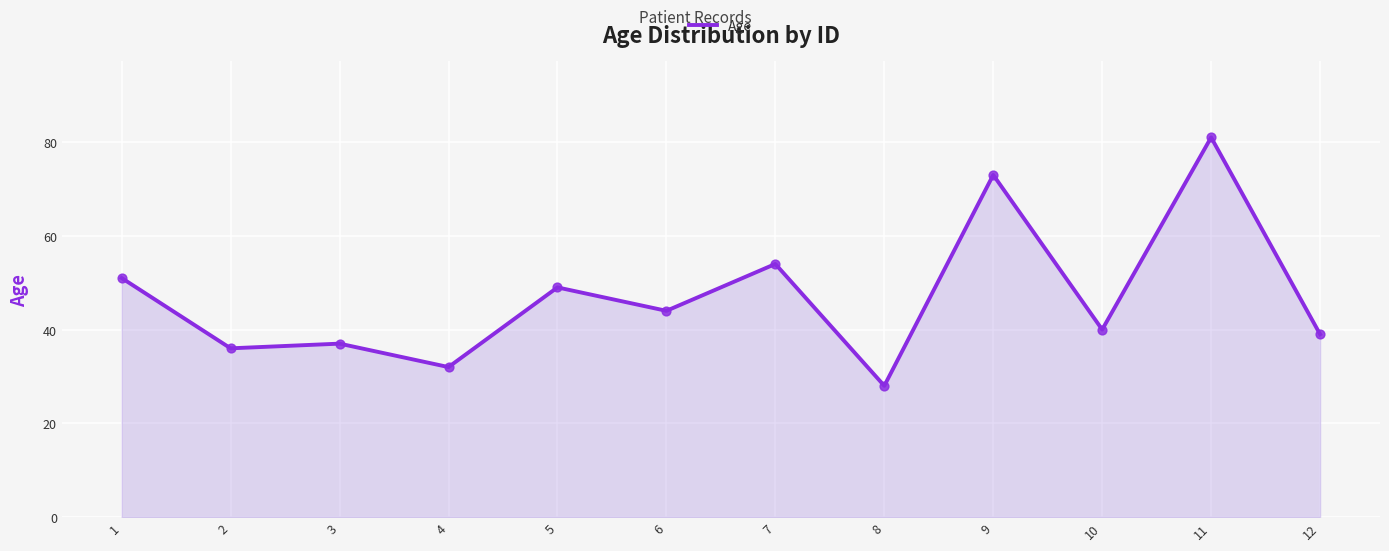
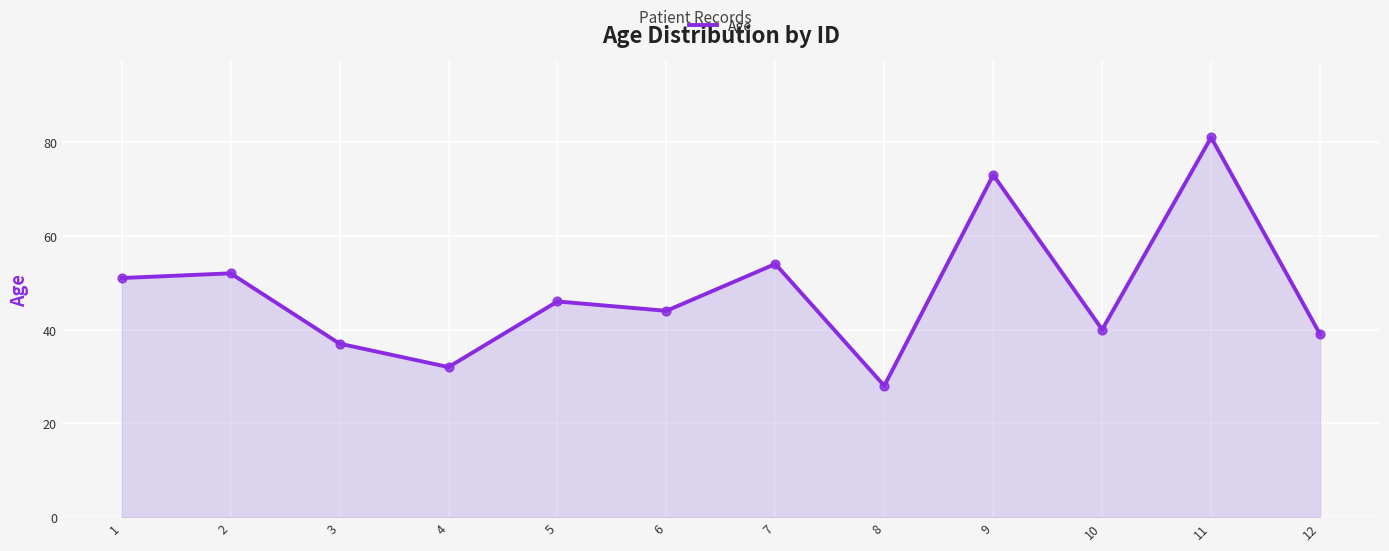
2: 36 -> 52
5: 49 -> 46
